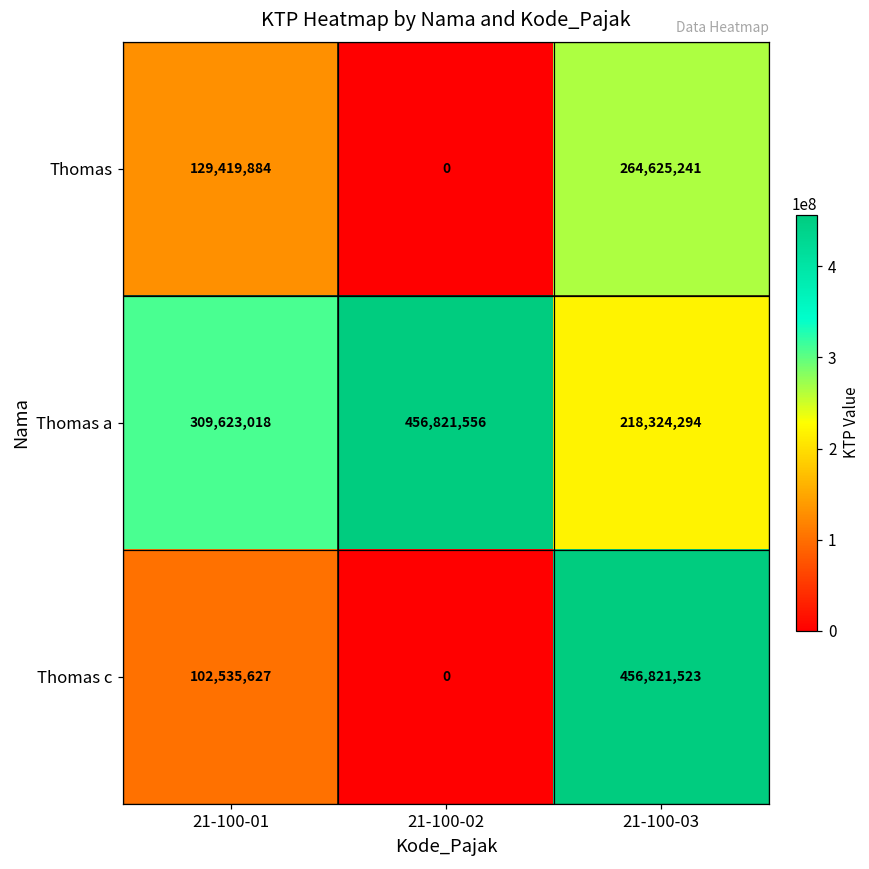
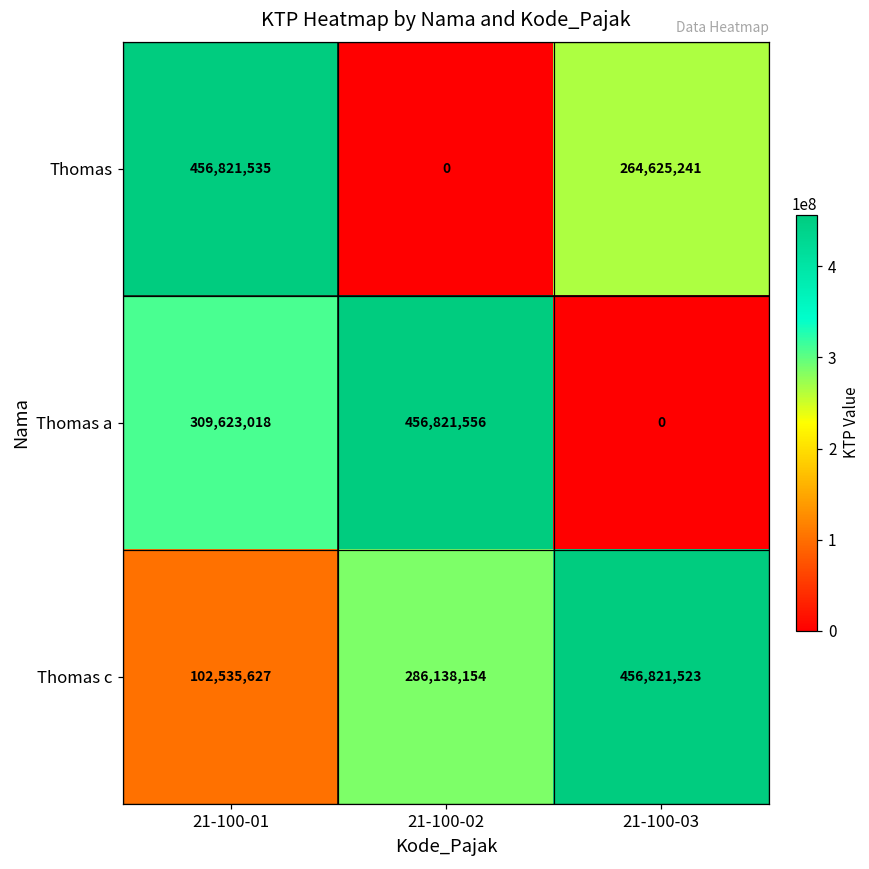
Thomas, 21-100-01: 129,419,884 -> 456,821,535
Thomas a, 21-100-03: 218,324,294 -> 0
Thomas c, 21-100-02: 0 -> 286,138,154
